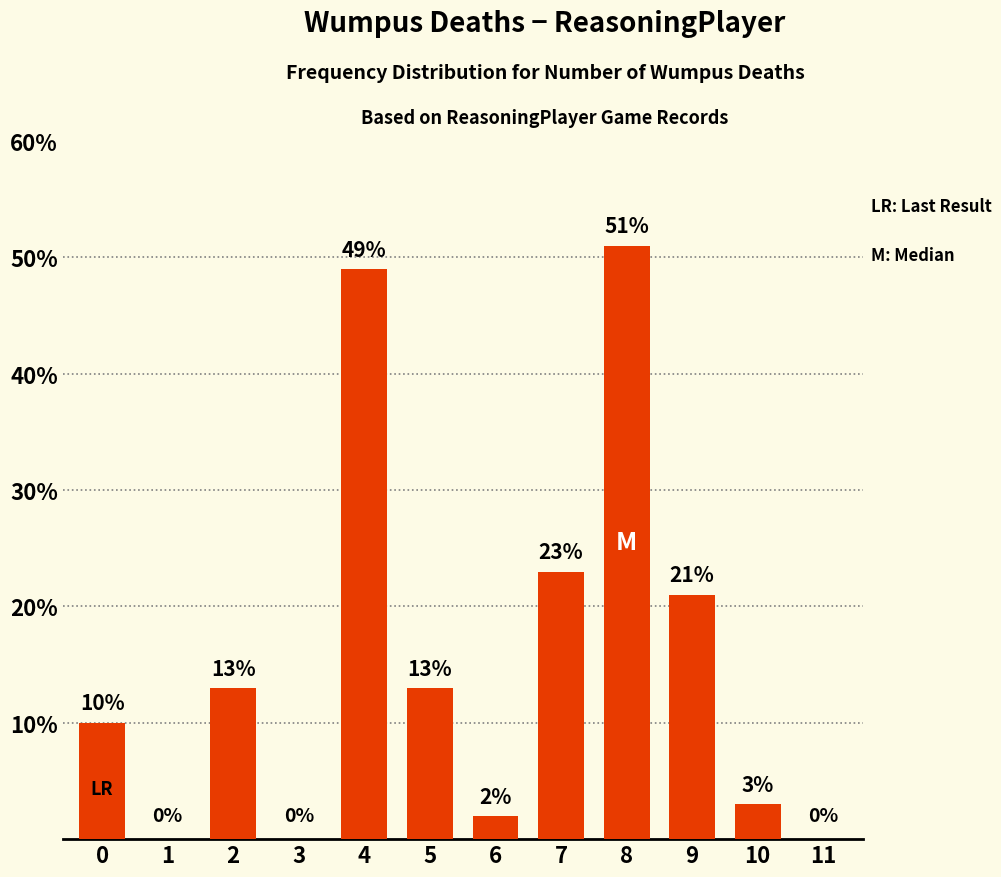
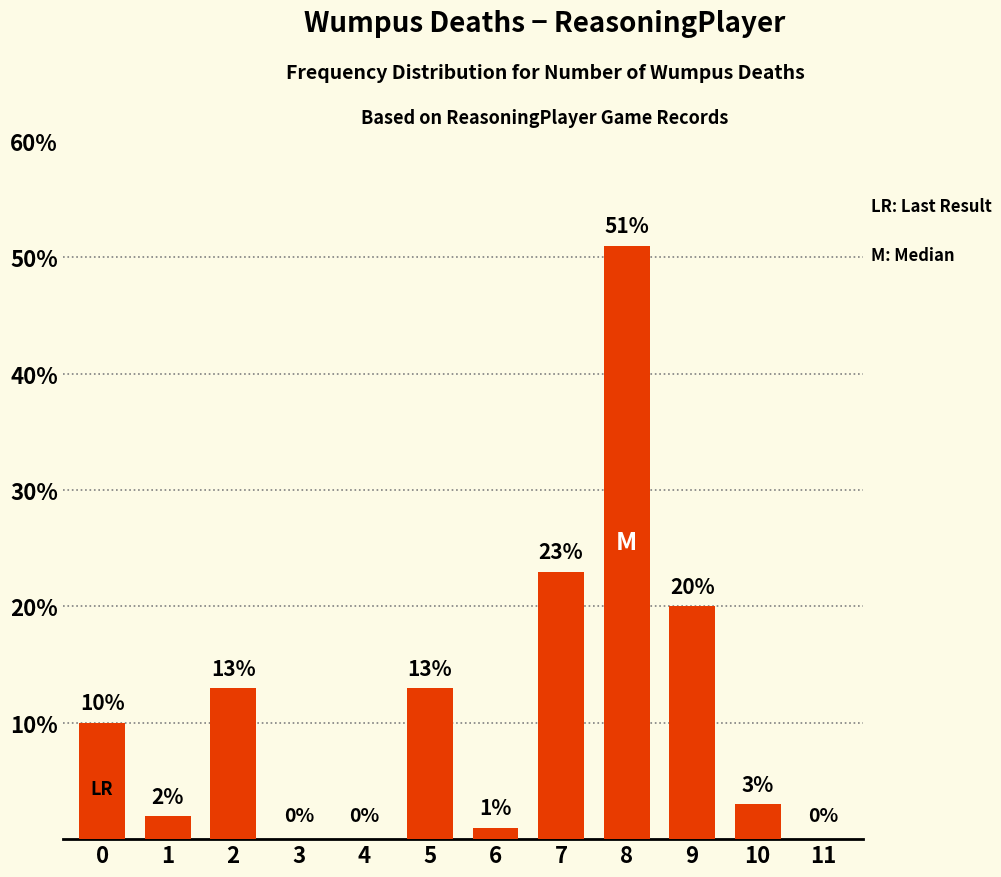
1: 0% -> 2%
4: 49% -> 0%
6: 2% -> 1%
9: 21% -> 20%
